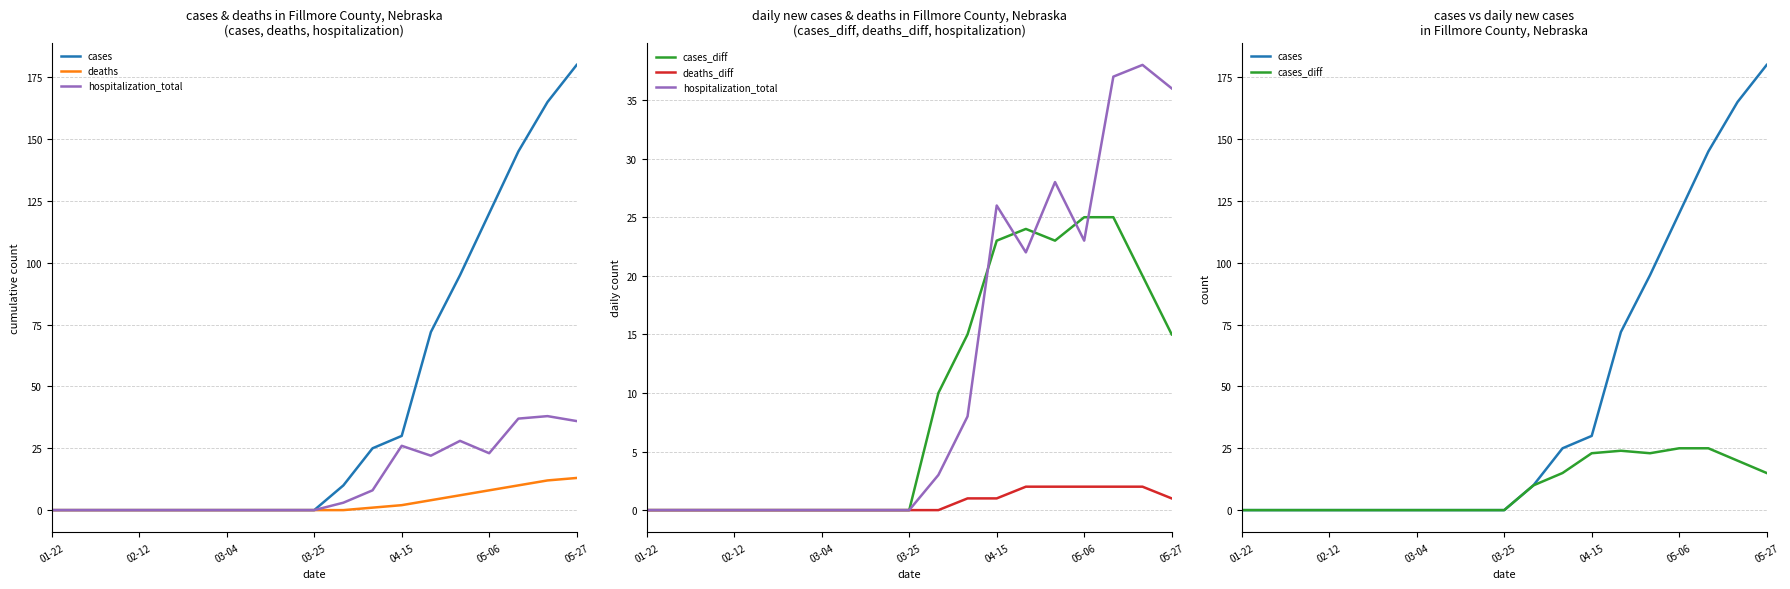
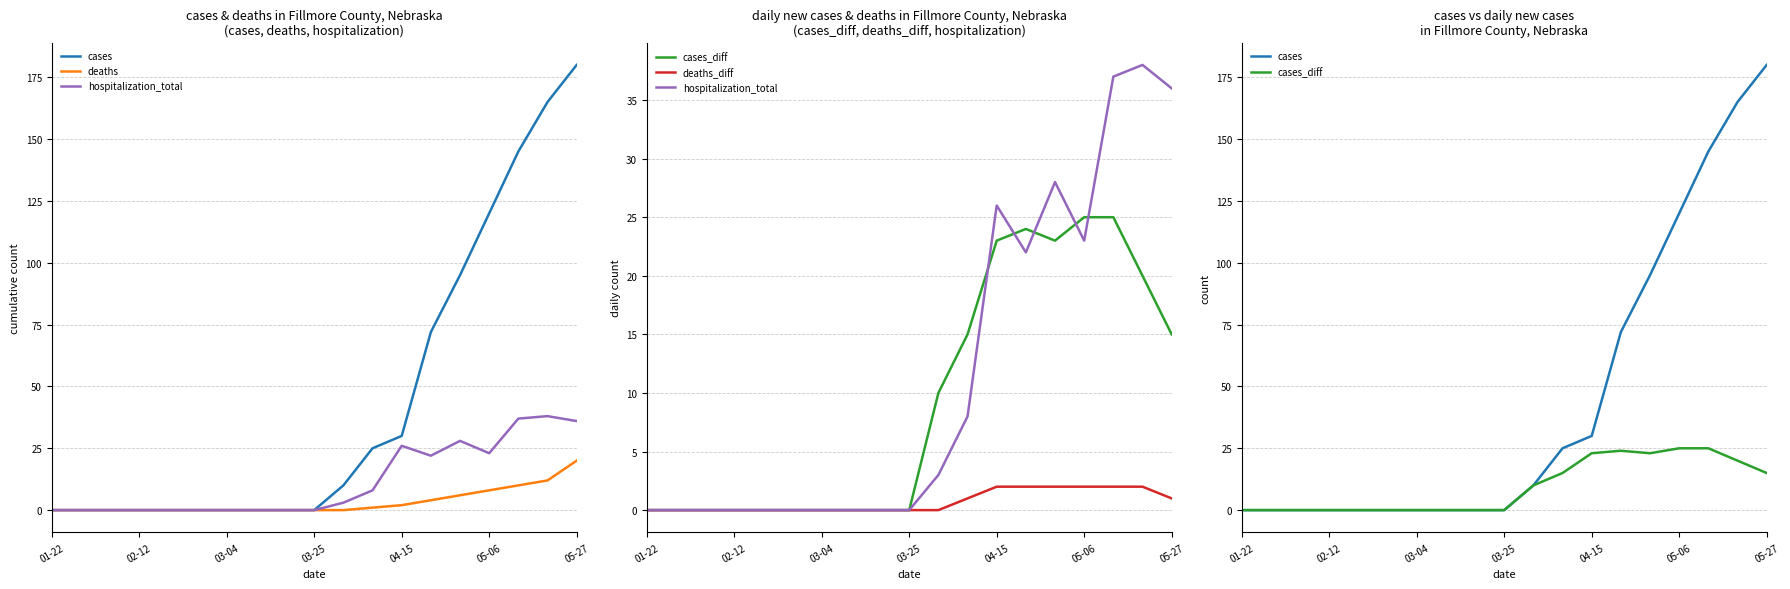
cases & deaths in Fillmore County, Nebraska (cases, deaths, hospitalization), deaths, 05-27: 13 -> 20
daily new cases & deaths in Fillmore County, Nebraska (cases_diff, deaths_diff, hospitalization), deaths_diff, 04-15: 1 -> 2
